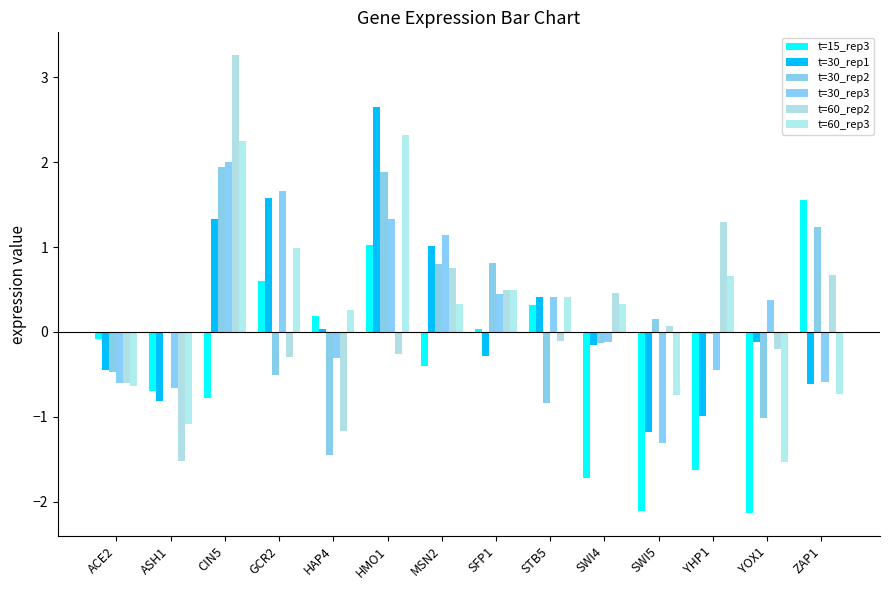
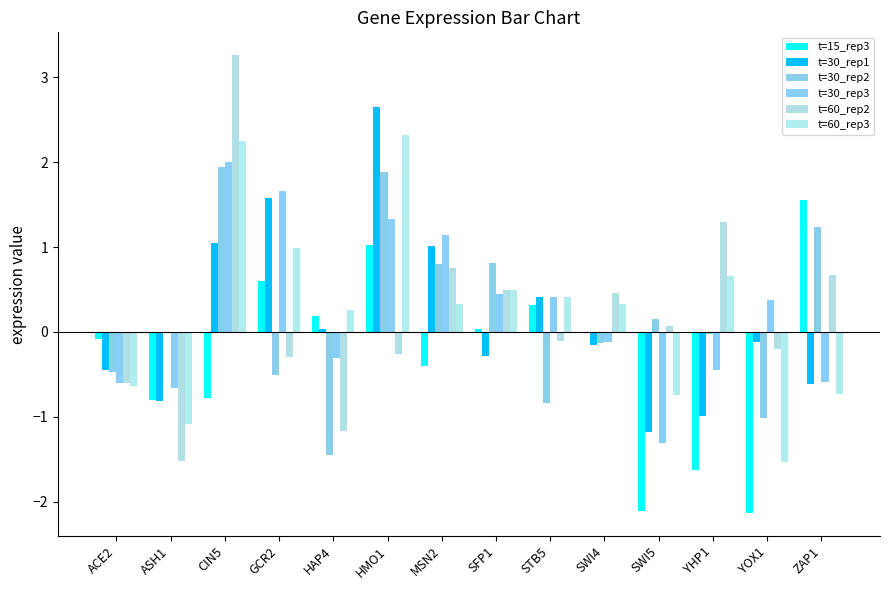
t=15_rep3, ASH1: -0.7 -> -0.8
t=30_rep1, CIN5: 1.3 -> 1.0
t=15_rep3, SWI4: -1.7 -> 0.0
